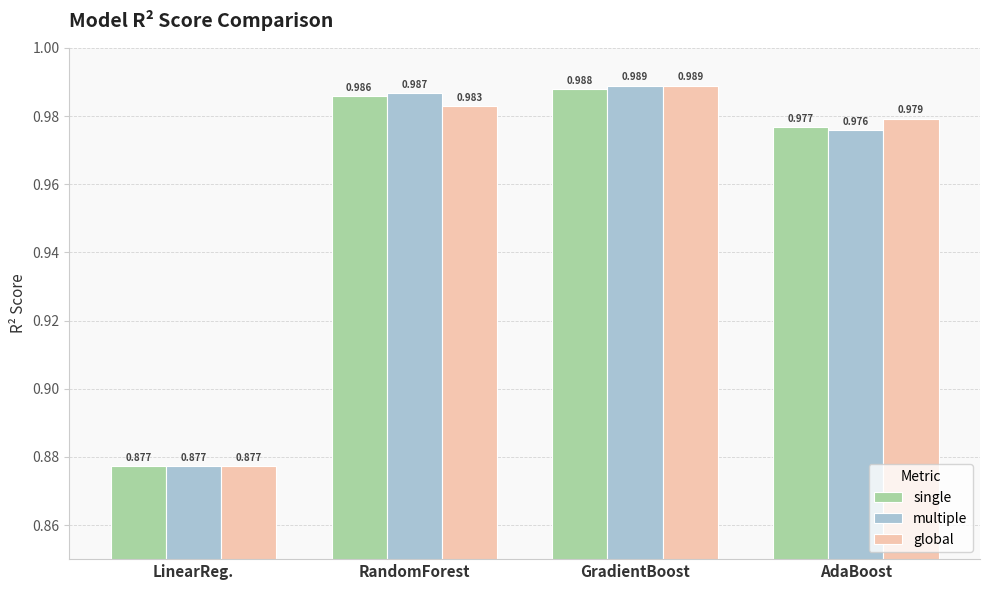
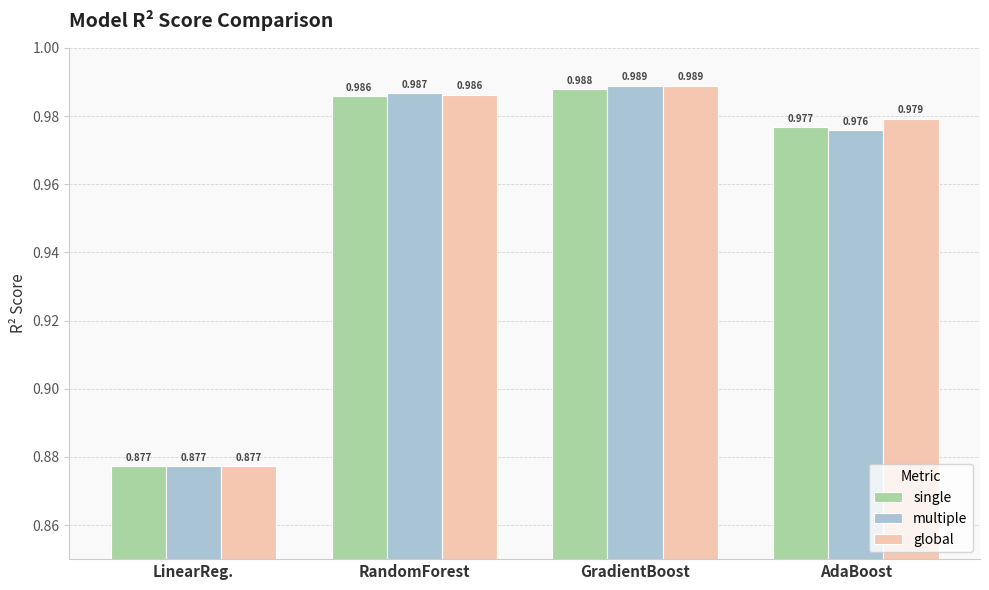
global, RandomForest: 0.983 -> 0.986
